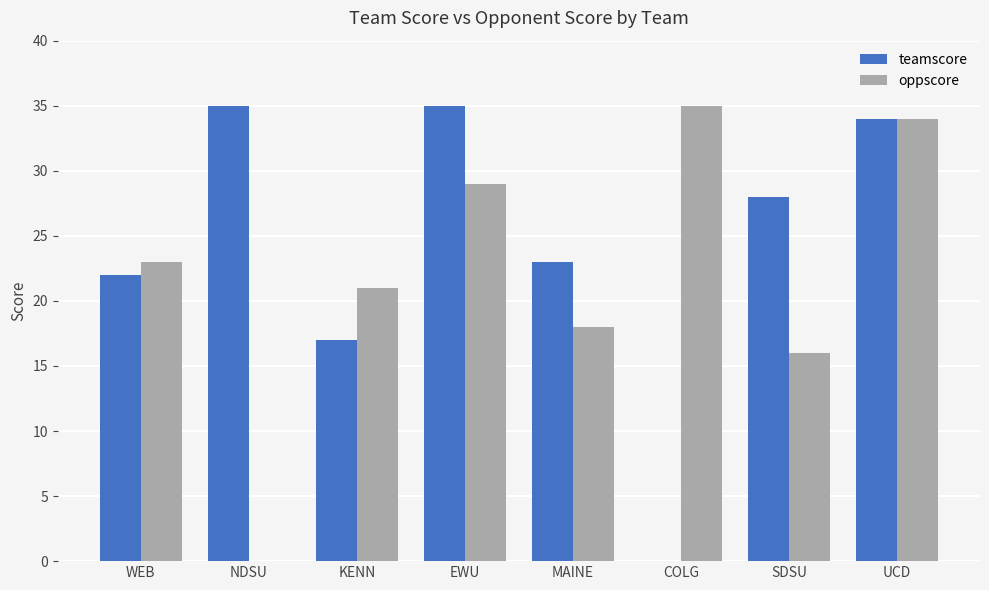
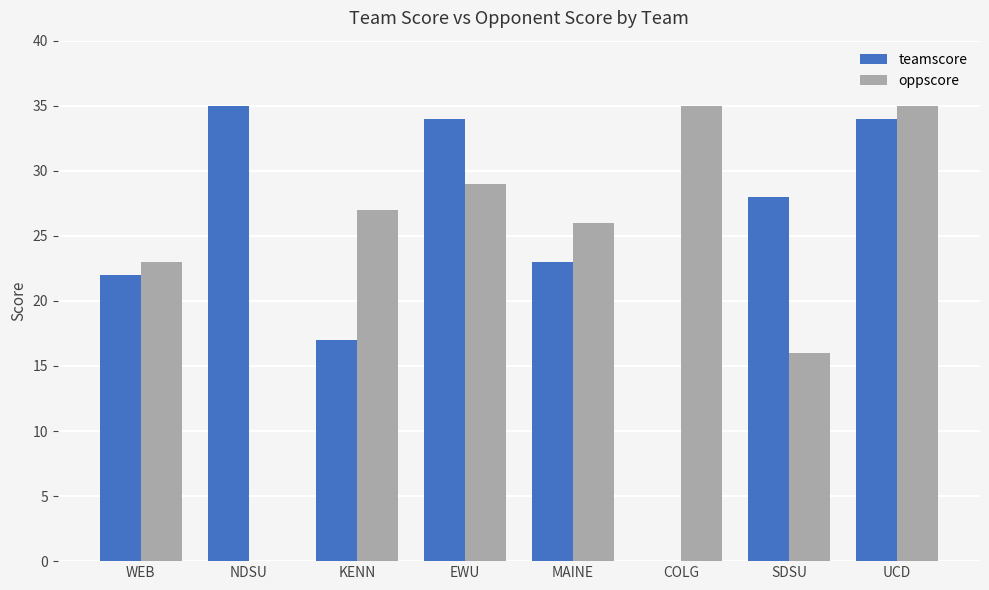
oppscore, KENN: 21 -> 27
teamscore, EWU: 35 -> 34
oppscore, MAINE: 18 -> 26
oppscore, UCD: 34 -> 35
